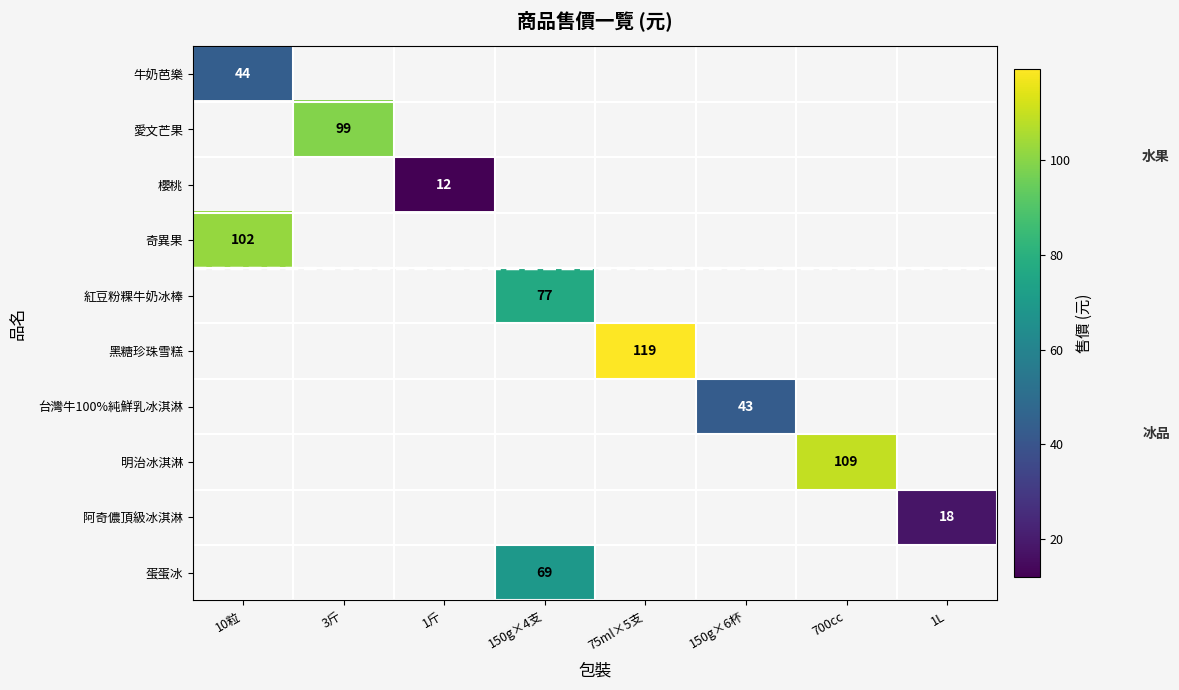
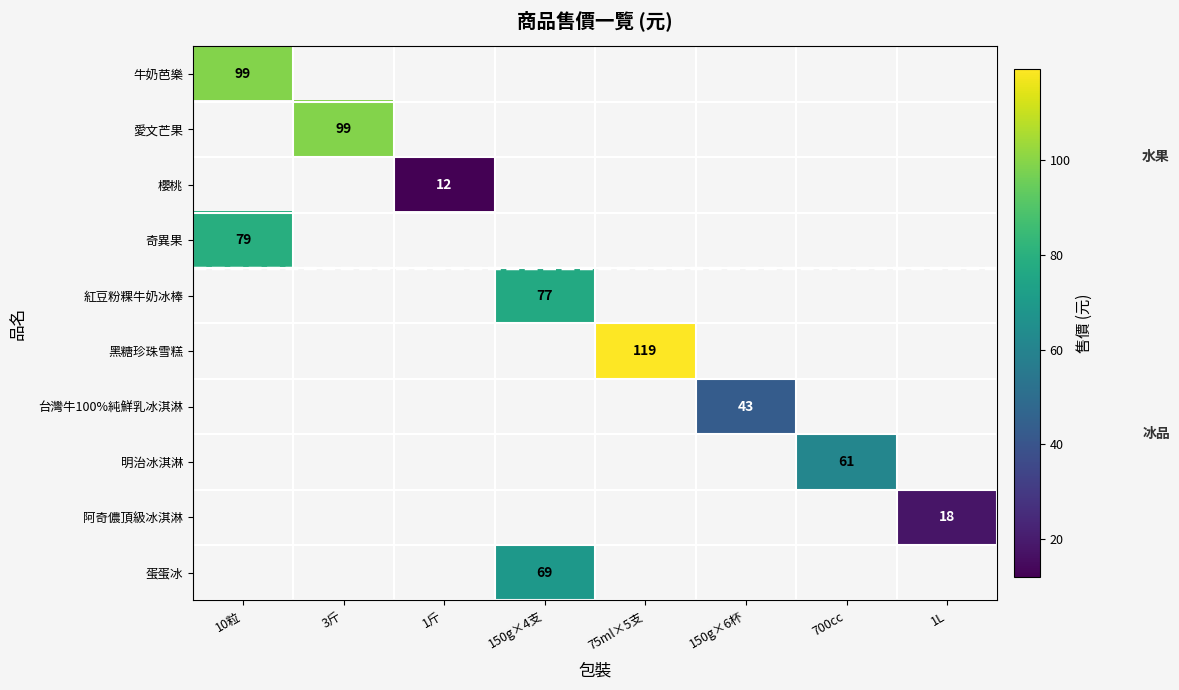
牛奶芭樂, 10粒: 44 -> 99
奇異果, 10粒: 102 -> 79
明治冰淇淋, 700cc: 109 -> 61
